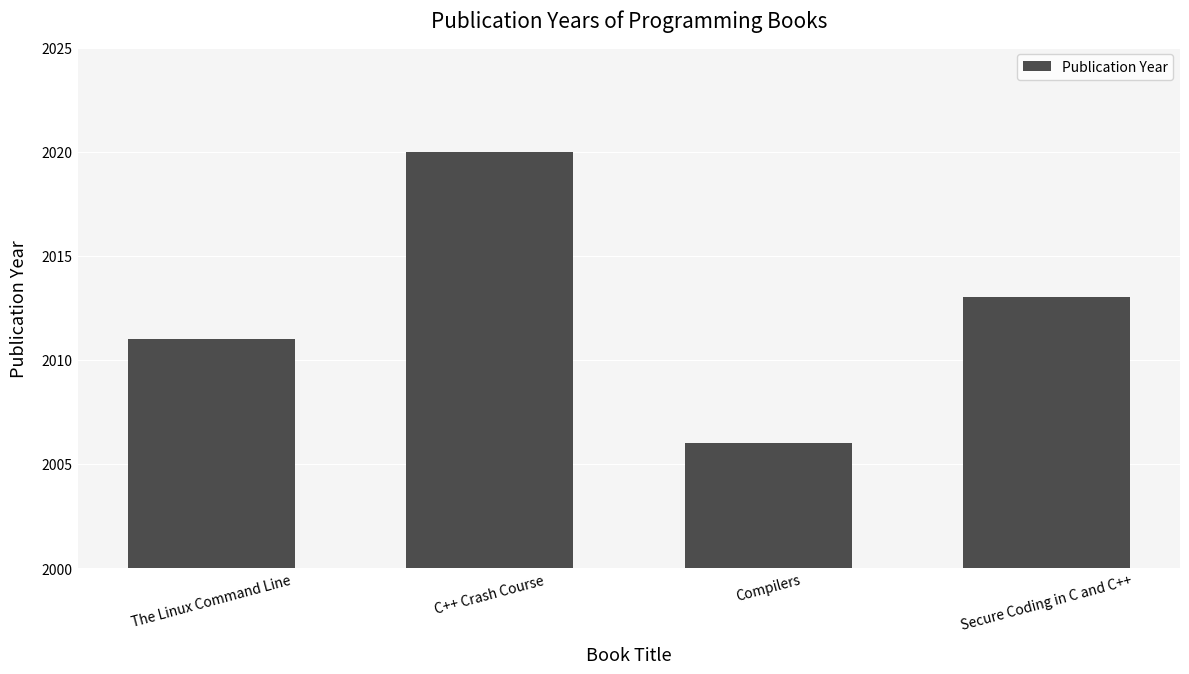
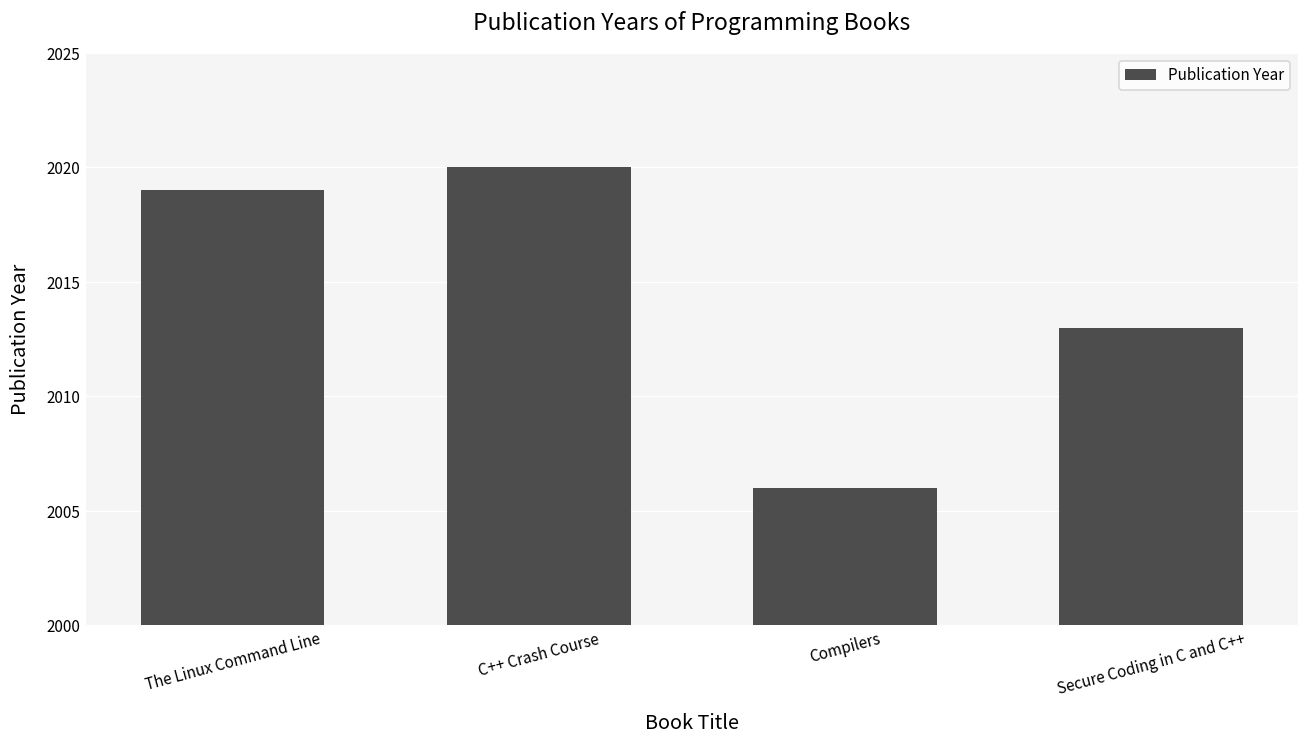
The Linux Command Line: 2011 -> 2019
